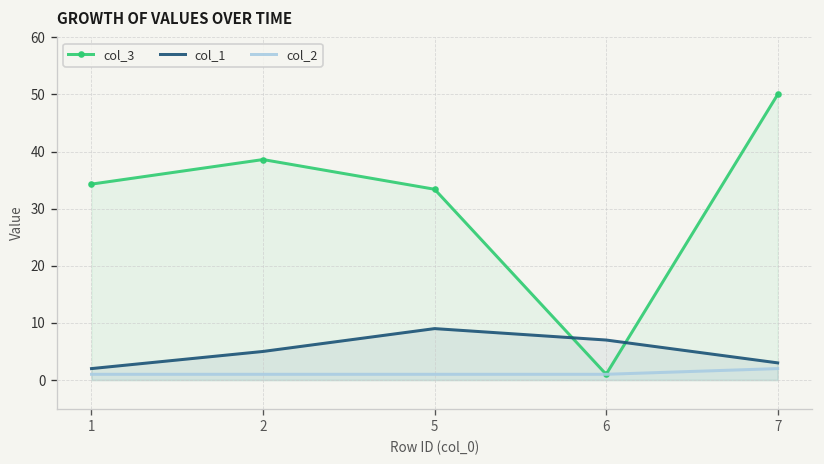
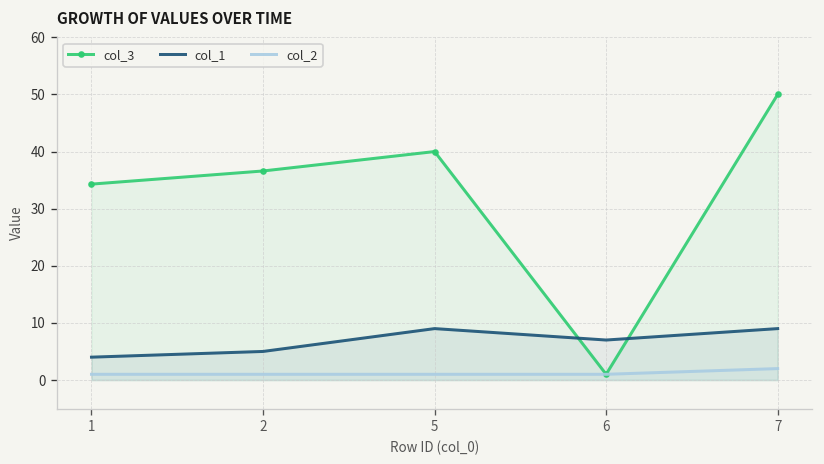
col_1, 1: 2 -> 4
col_3, 2: 39 -> 37
col_3, 5: 33 -> 40
col_1, 7: 3 -> 9
